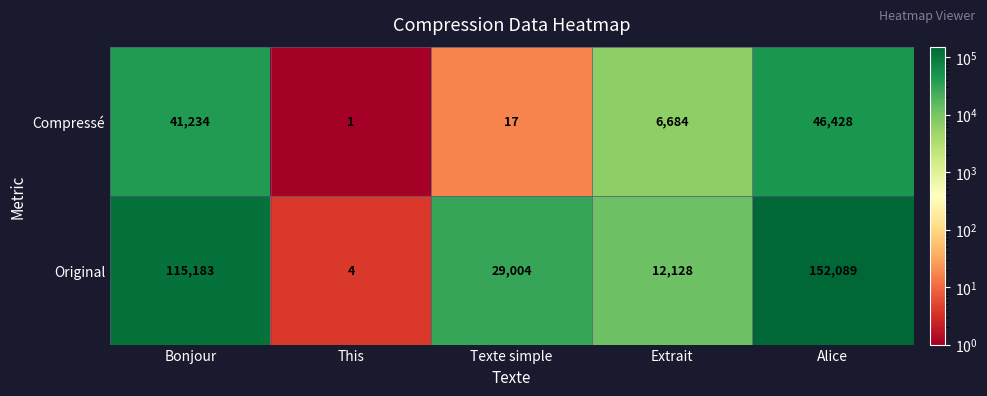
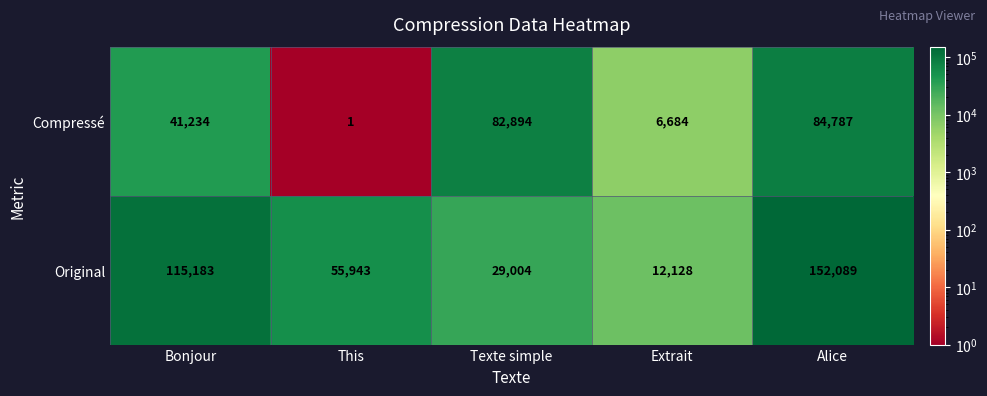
Compressé, Texte simple: 17 -> 82,894
Compressé, Alice: 46,428 -> 84,787
Original, This: 4 -> 55,943
